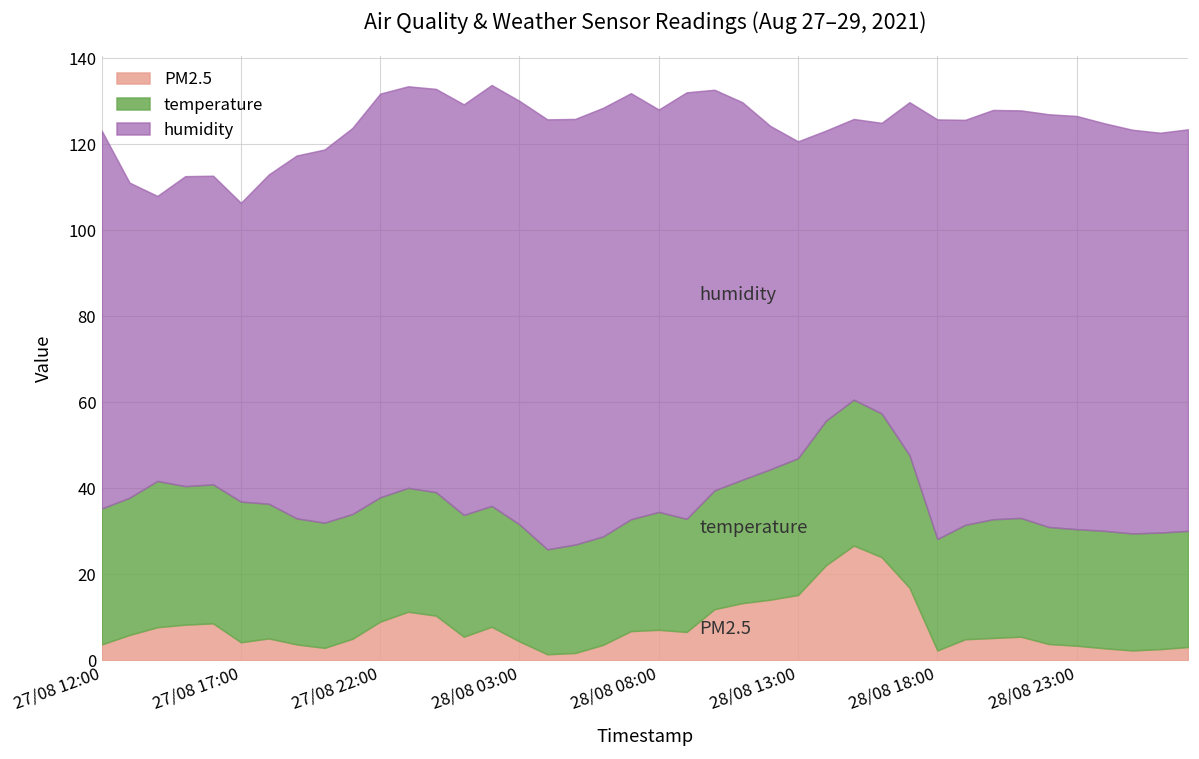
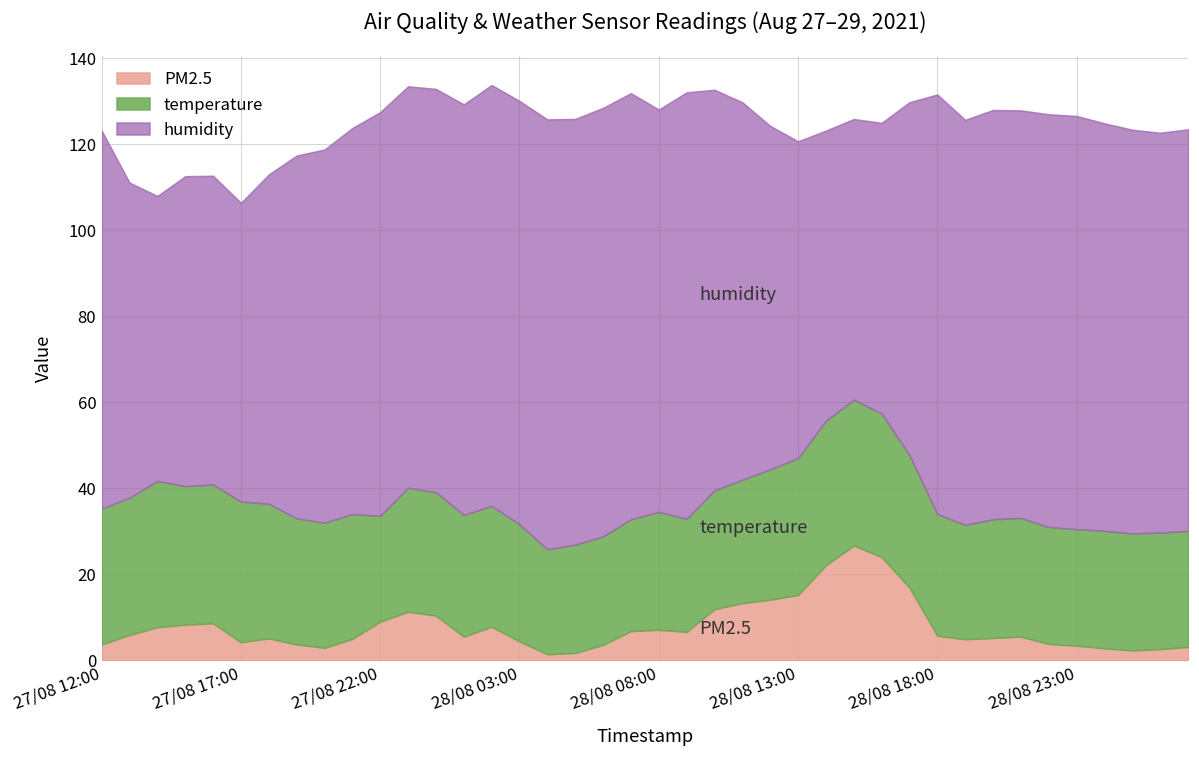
temperature, 27/08 22:00: 29 -> 25
PM2.5, 28/08 18:00: 2 -> 6
temperature, 28/08 18:00: 26 -> 28
